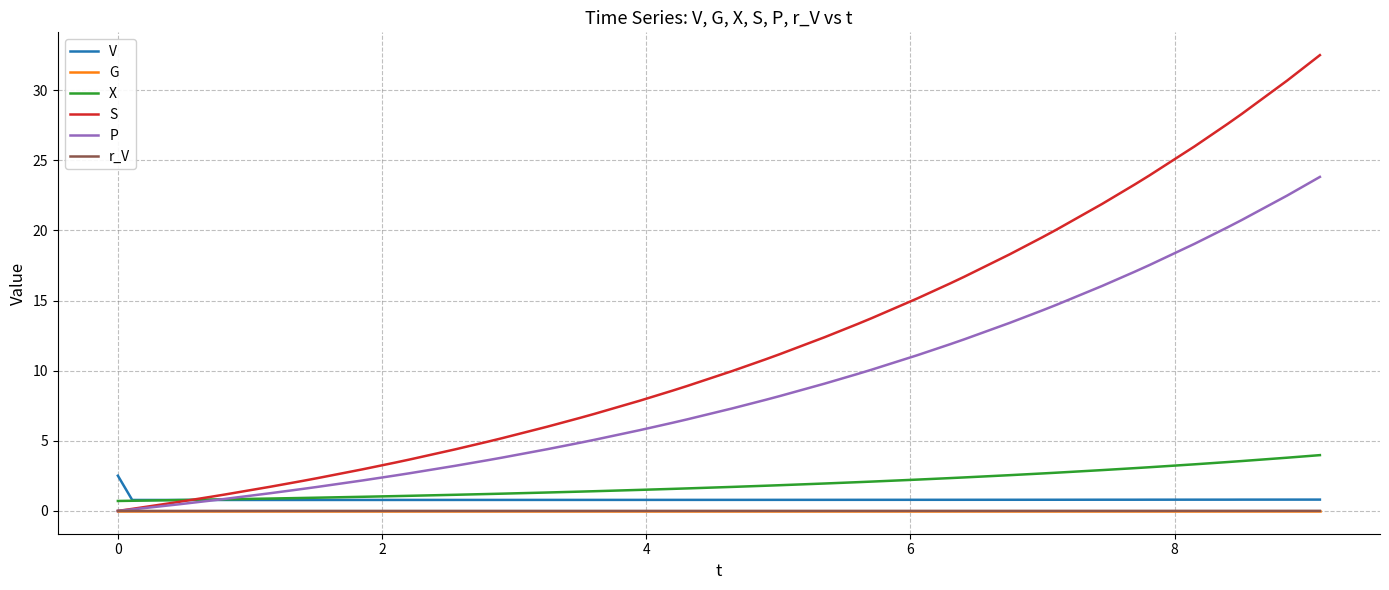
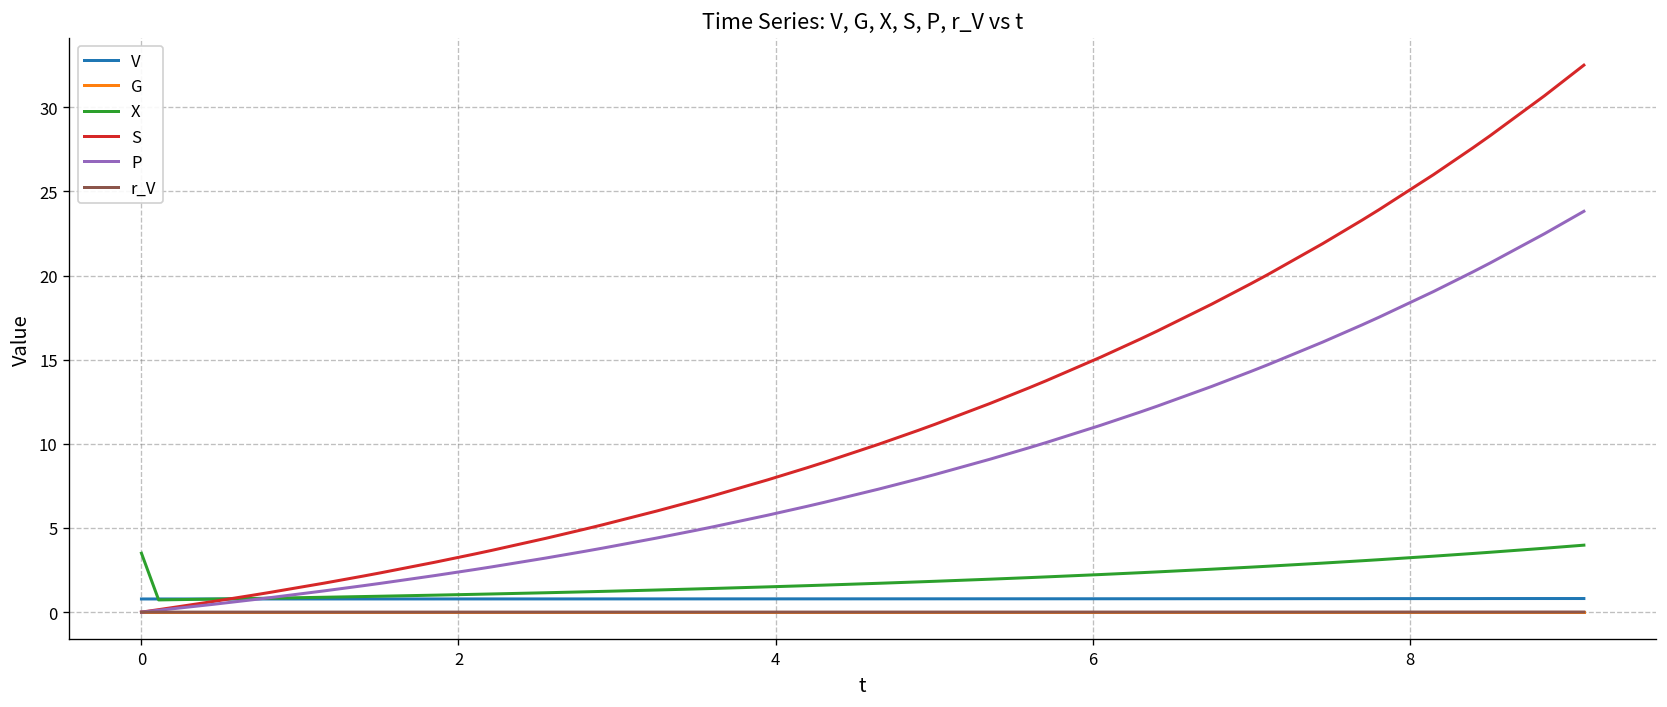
V, 0: 2.5 -> 0.8
X, 0: 0.7 -> 3.5
